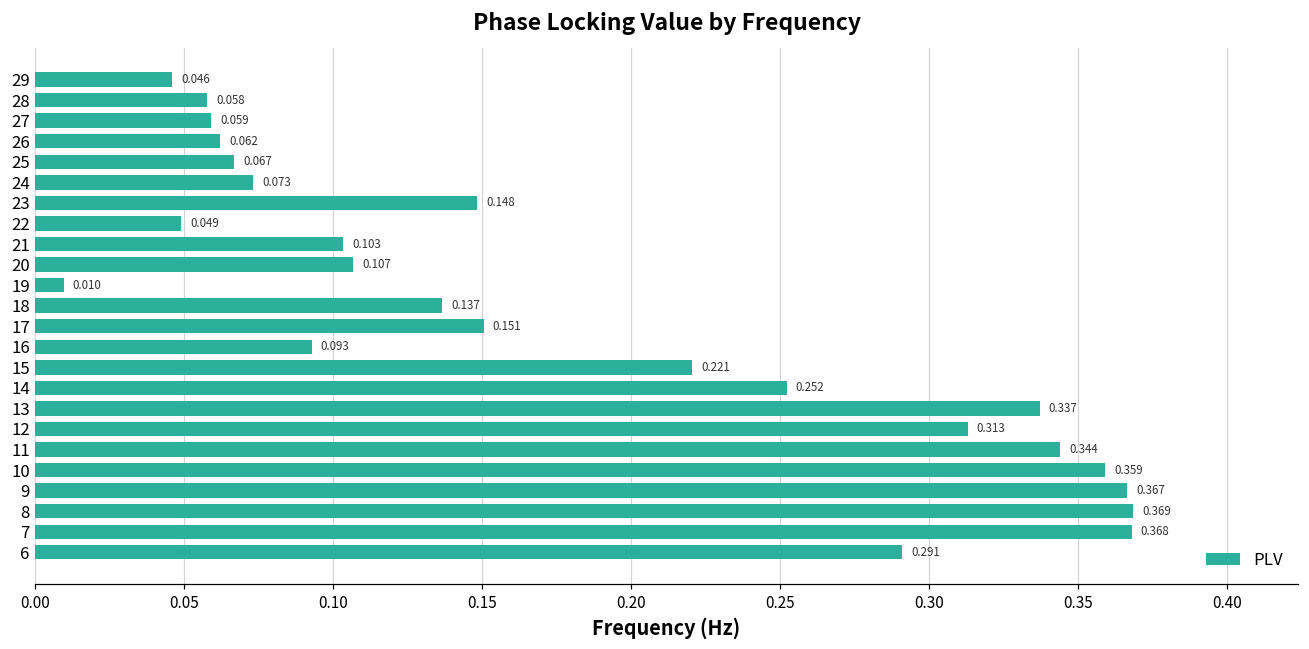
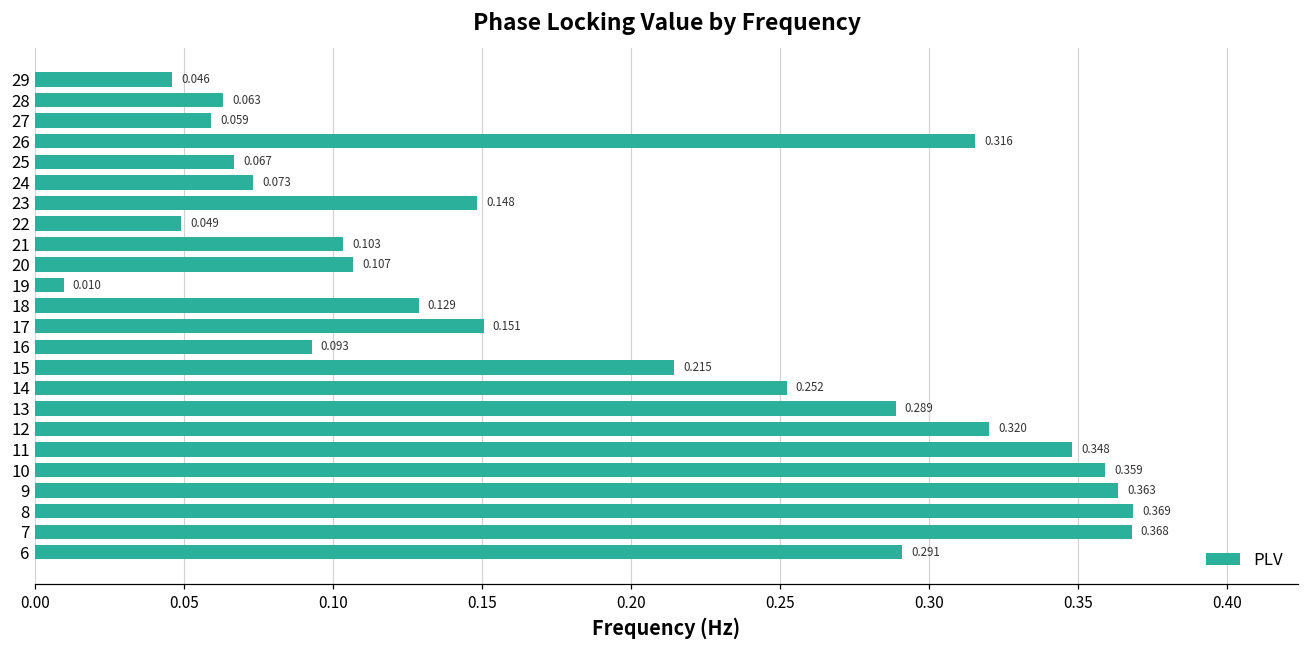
28: 0.058 -> 0.063
26: 0.062 -> 0.316
18: 0.137 -> 0.129
15: 0.221 -> 0.215
13: 0.337 -> 0.289
12: 0.313 -> 0.320
11: 0.344 -> 0.348
9: 0.367 -> 0.363
